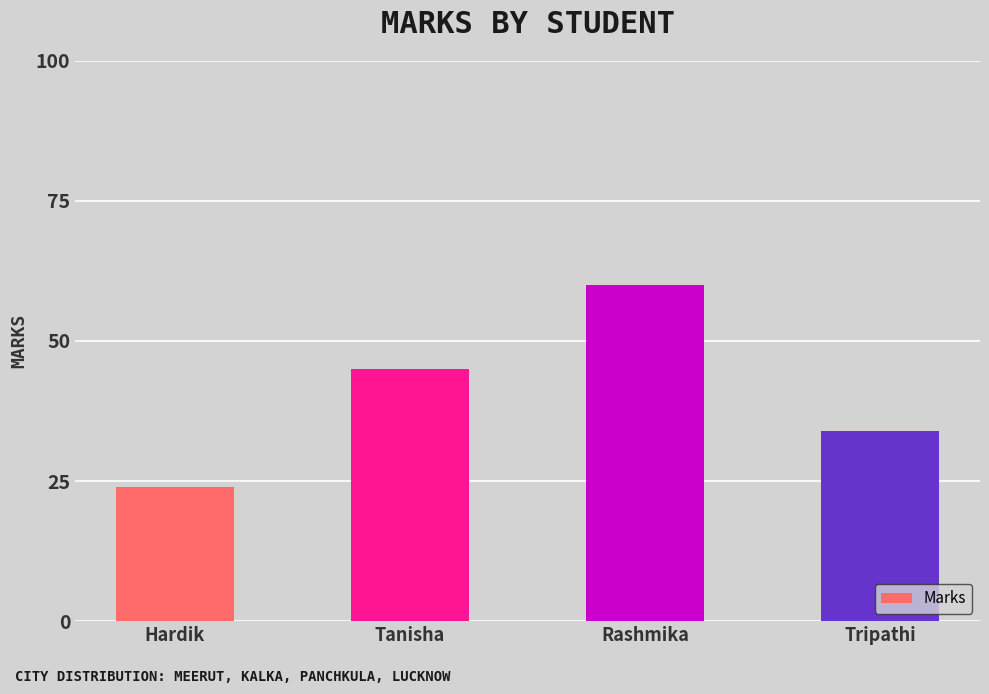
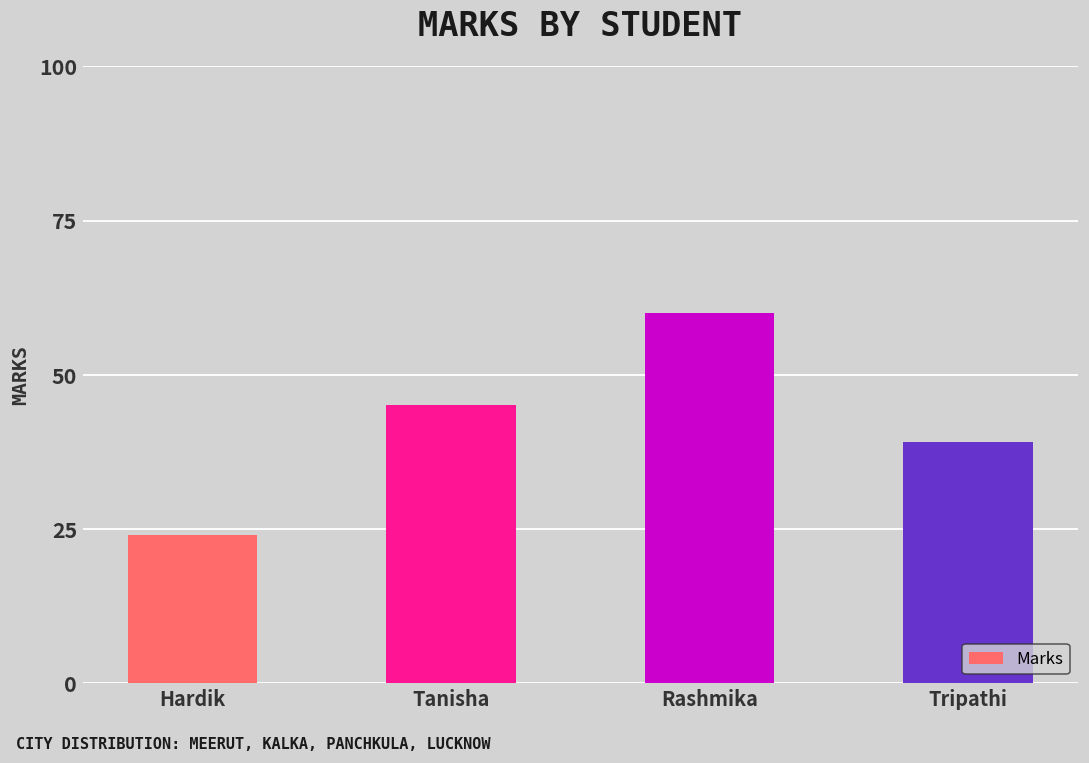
Tripathi: 34 -> 39
